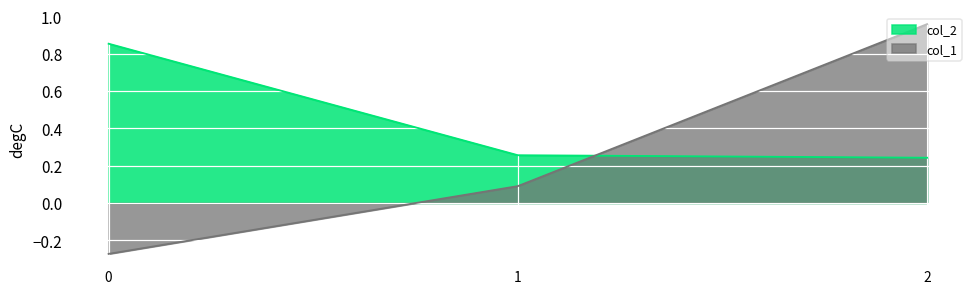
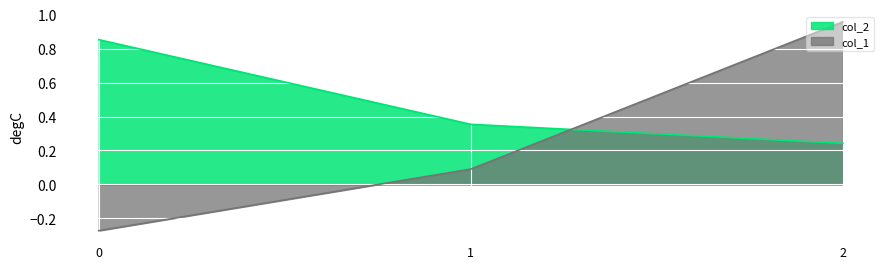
col_2, 1: 0.26 -> 0.35
